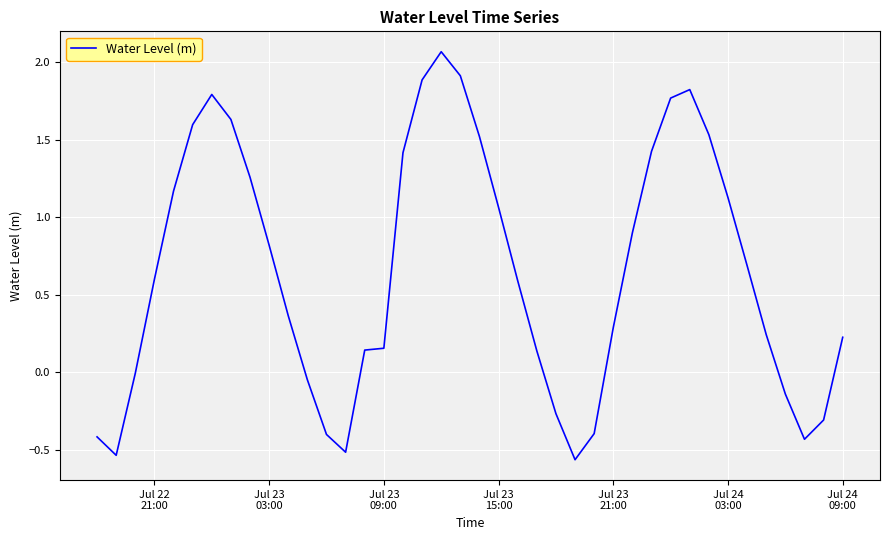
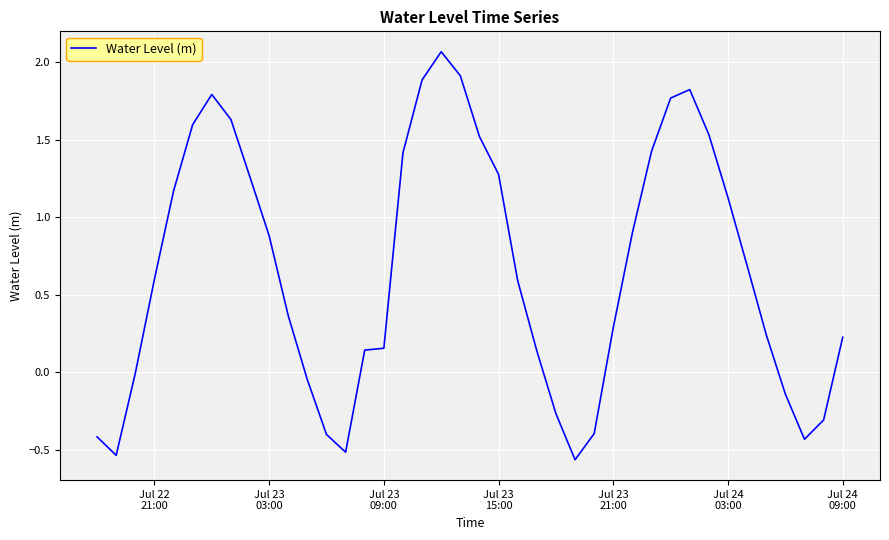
Jul 23 03:00: 0.82 -> 0.88
Jul 23 15:00: 1.06 -> 1.28
